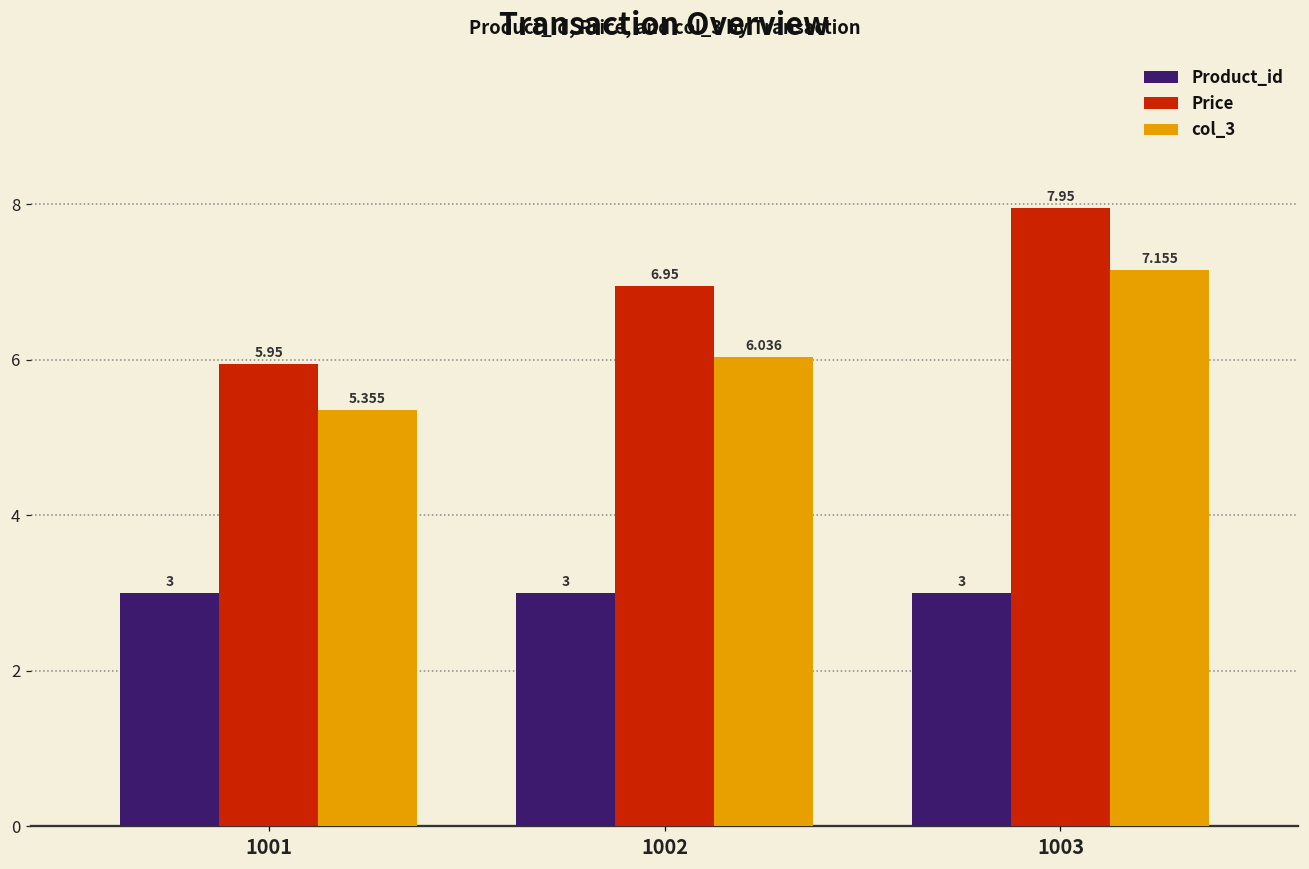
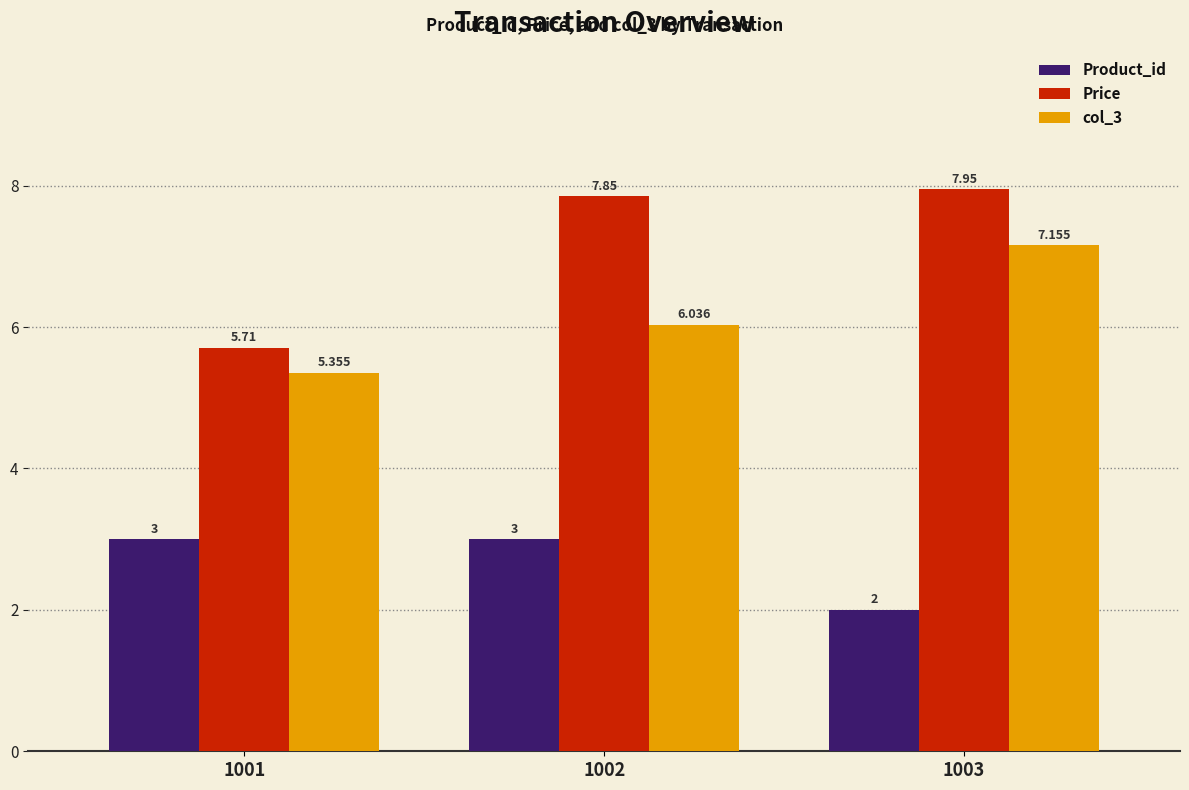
Price, 1001: 5.95 -> 5.71
Price, 1002: 6.95 -> 7.85
Product_id, 1003: 3 -> 2
